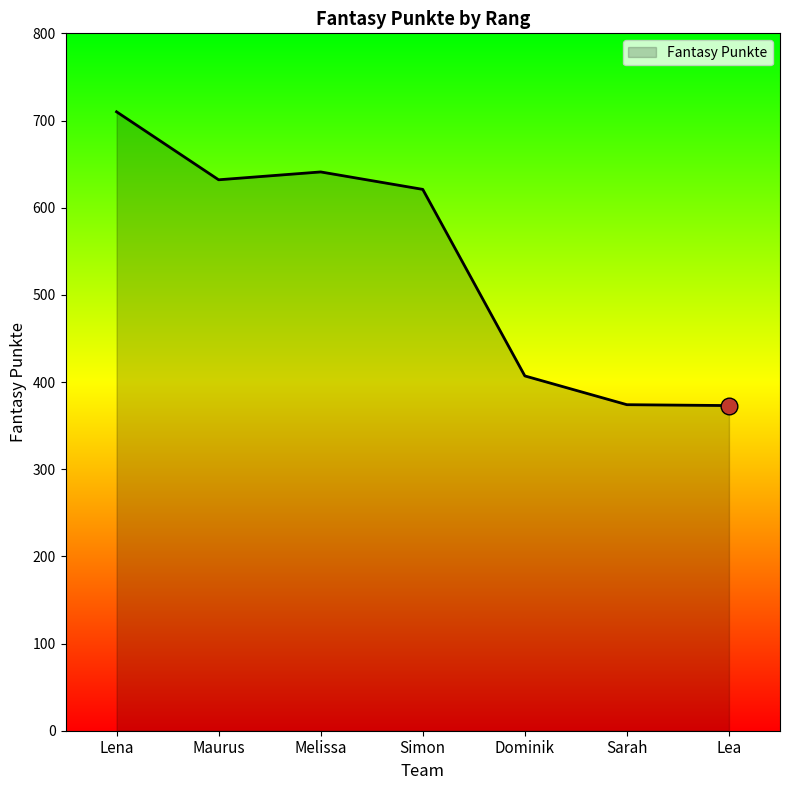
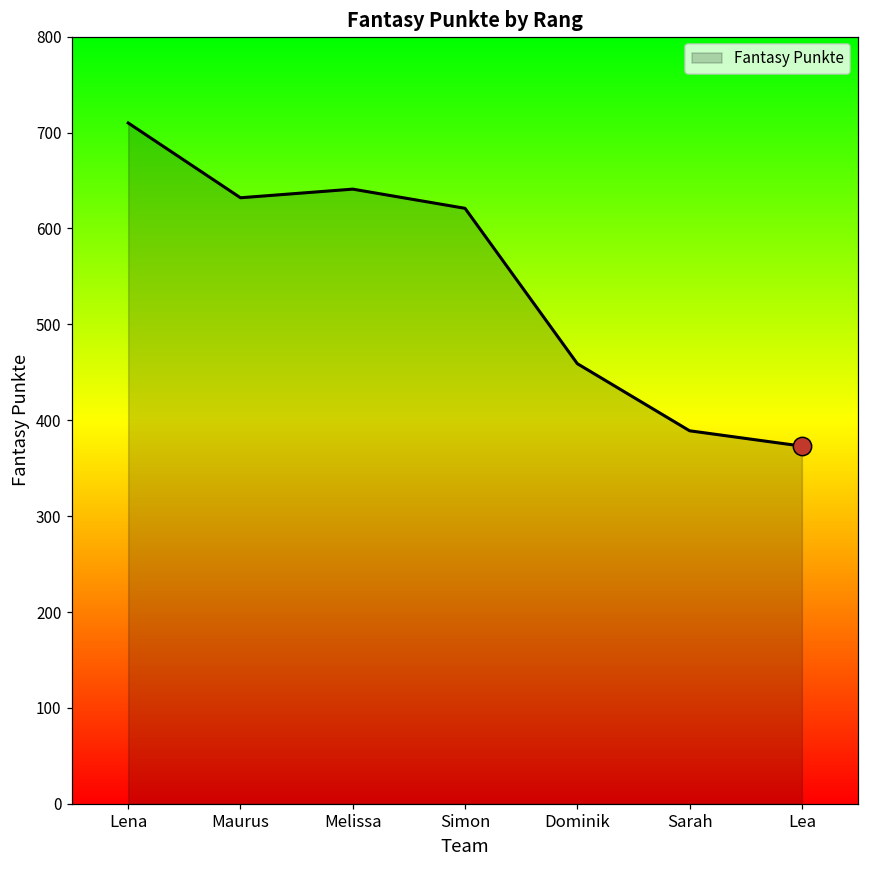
Fantasy Punkte, Dominik: 410 -> 460
Fantasy Punkte, Sarah: 370 -> 390
